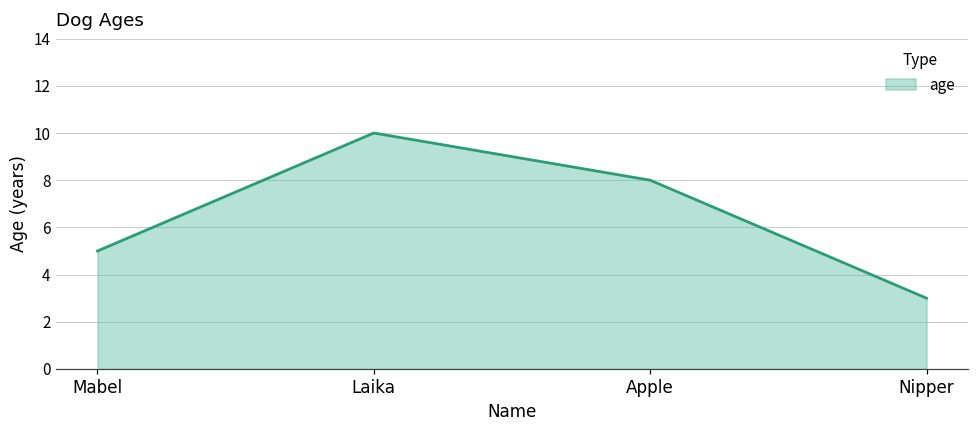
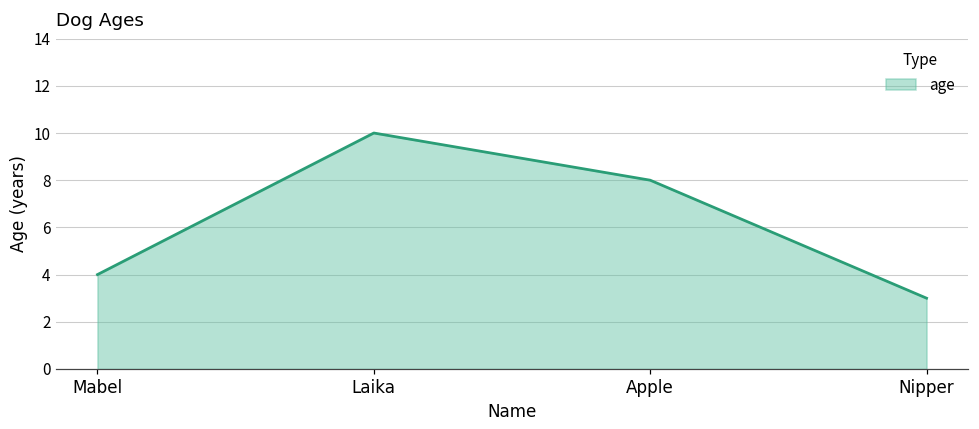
Mabel: 5 -> 4
